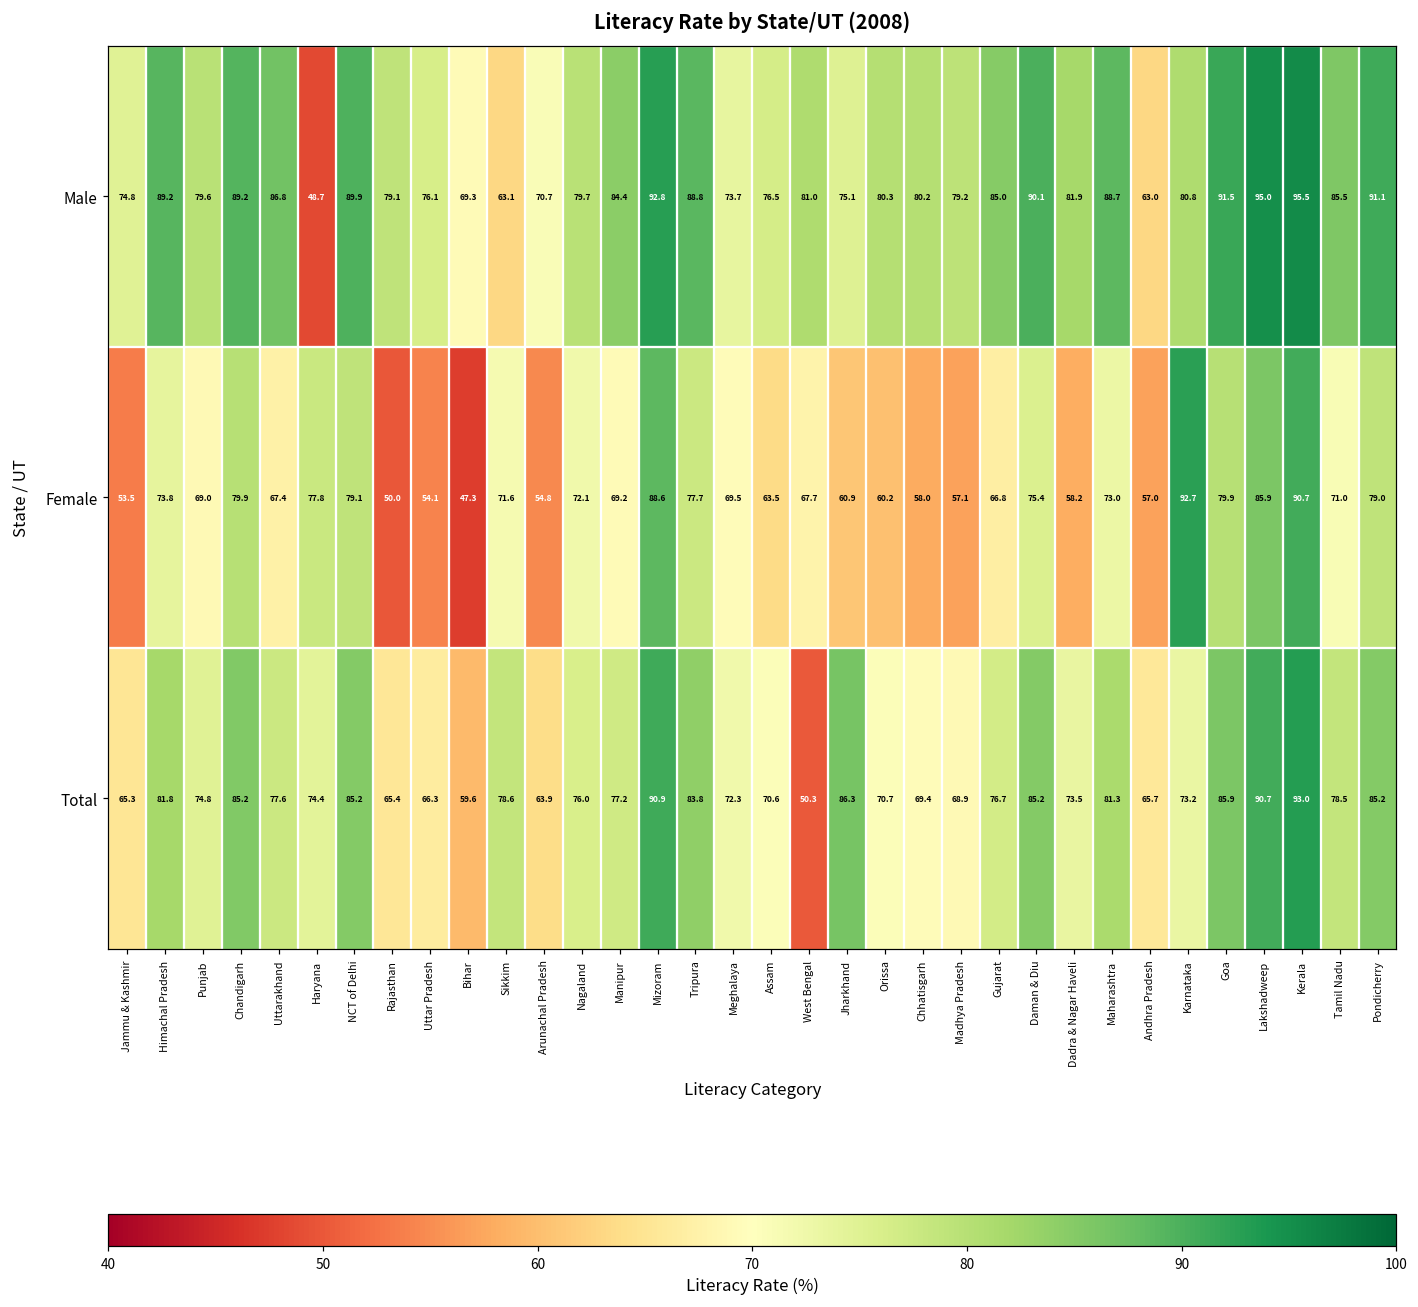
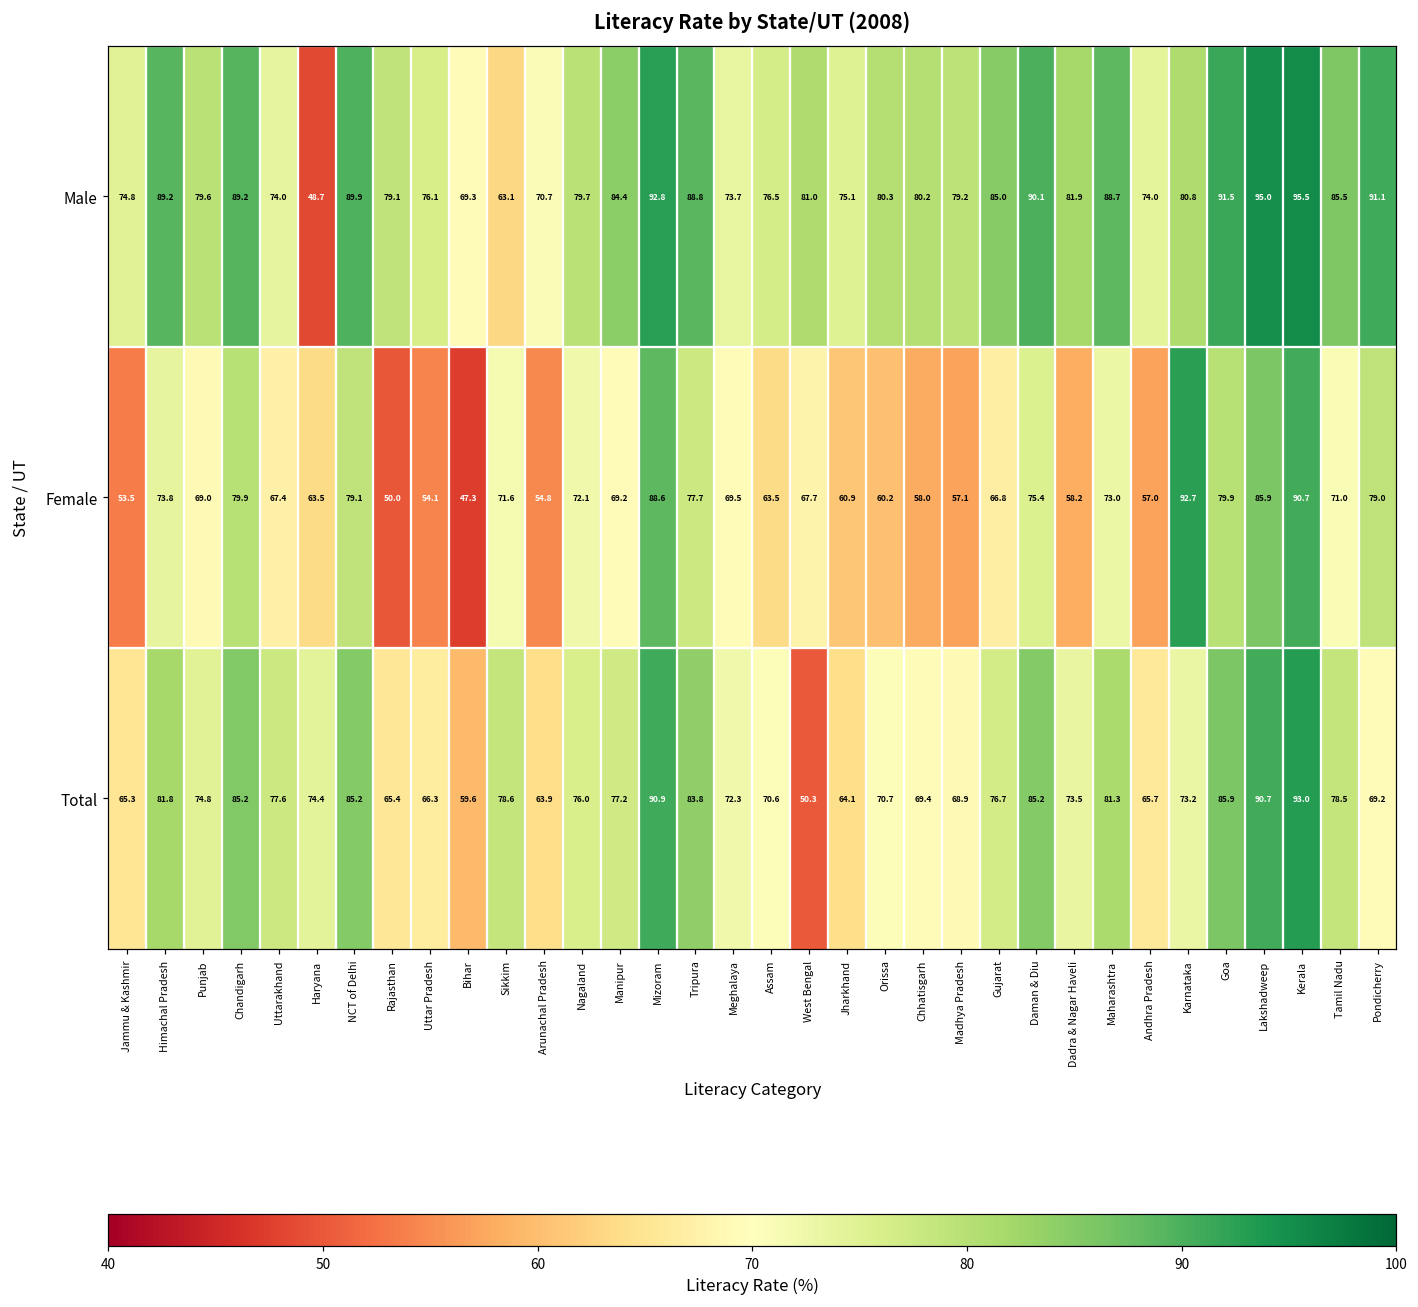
Male, Uttarakhand: 86.8 -> 74.0
Male, Andhra Pradesh: 63.0 -> 74.0
Female, Haryana: 77.8 -> 63.5
Total, Jharkhand: 86.3 -> 64.1
Total, Pondicherry: 85.2 -> 69.2
